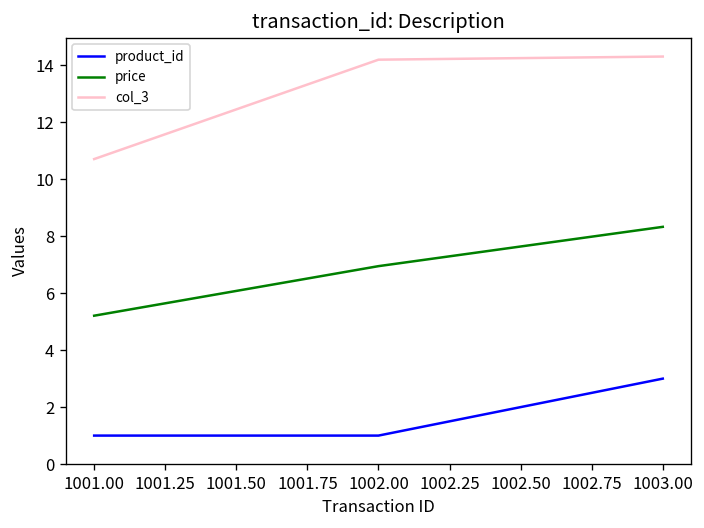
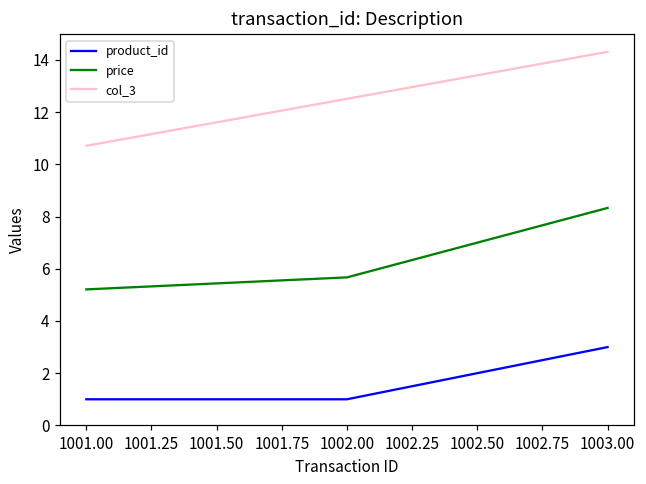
price, 1002.00: 7.0 -> 5.7
col_3, 1002.00: 14.2 -> 12.5
